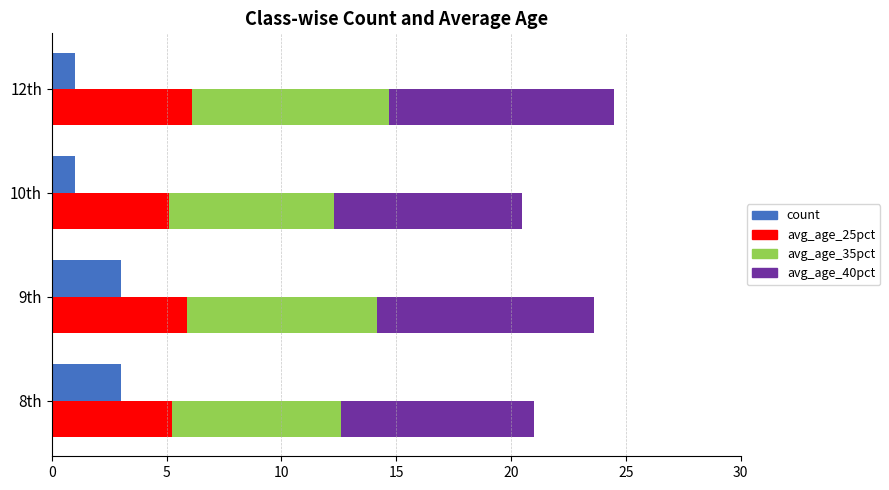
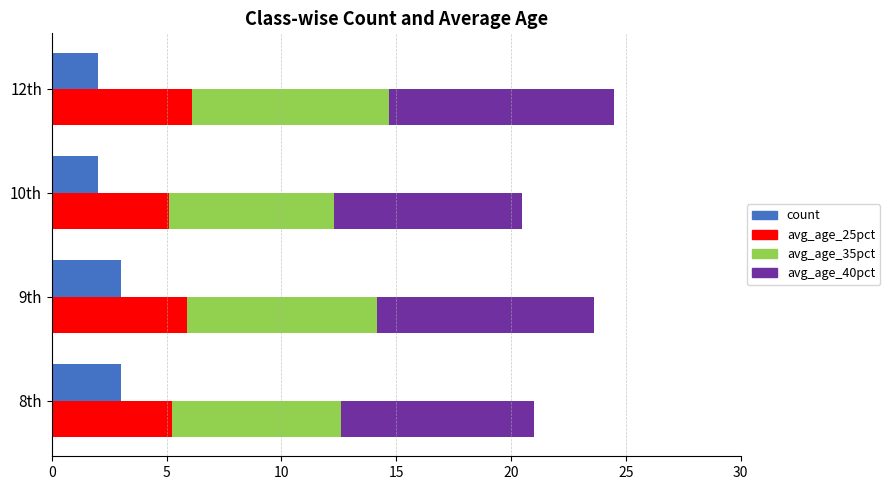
count, 12th: 1 -> 2
count, 10th: 1 -> 2
